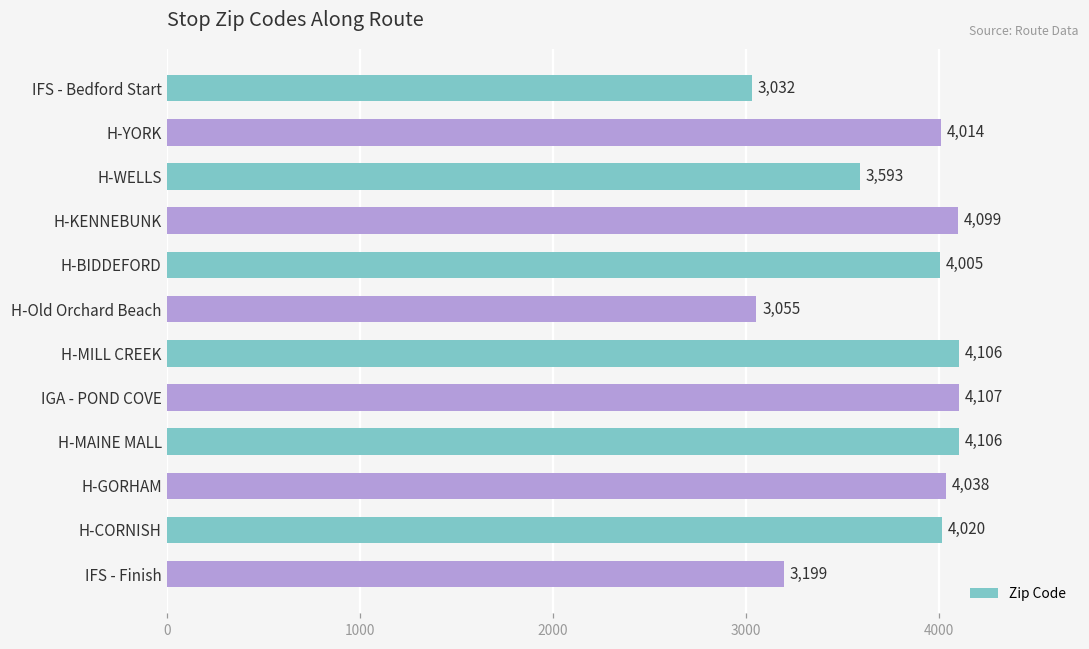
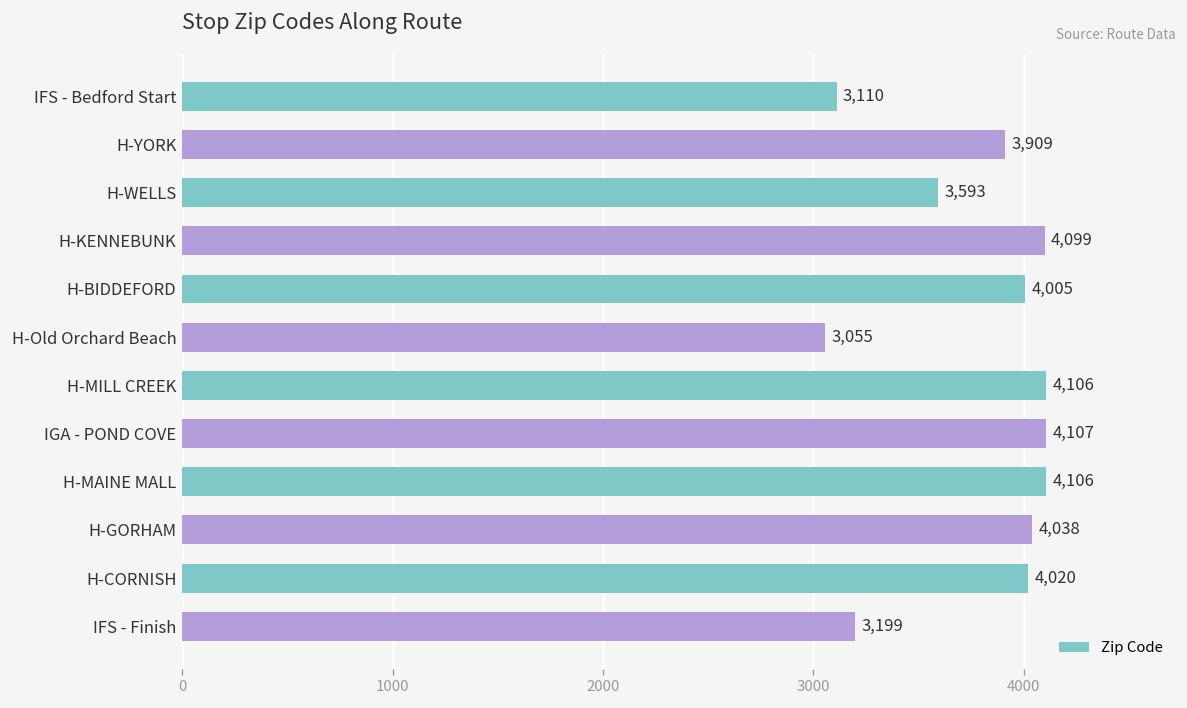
IFS - Bedford Start: 3,032 -> 3,110
H-YORK: 4,014 -> 3,909
